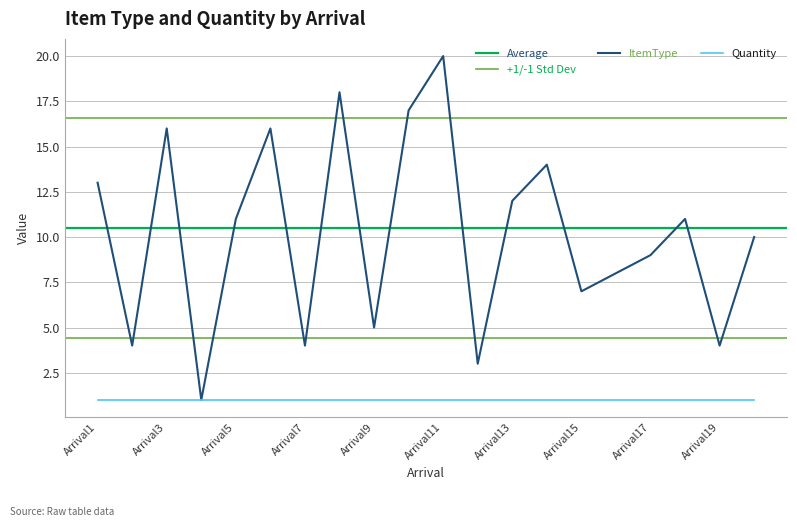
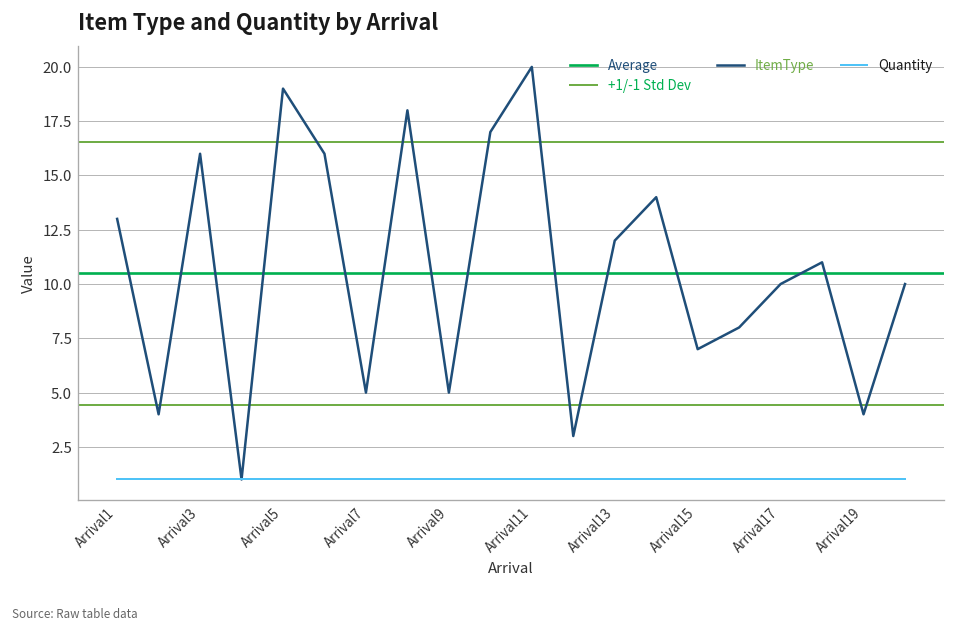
ItemType, Arrival5: 11 -> 19
ItemType, Arrival7: 4 -> 5
ItemType, Arrival17: 9 -> 10
